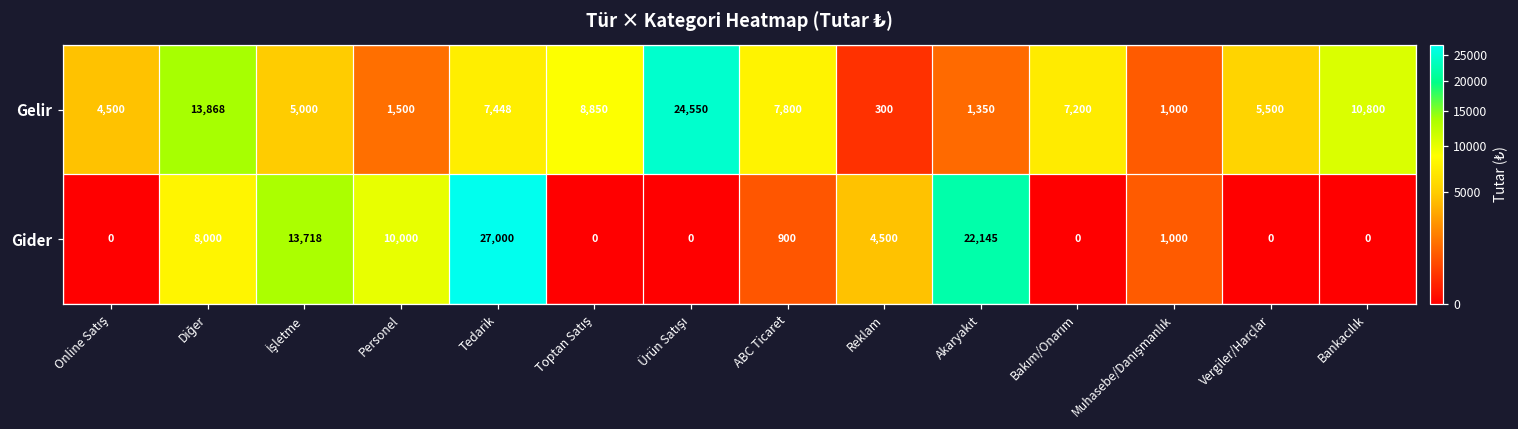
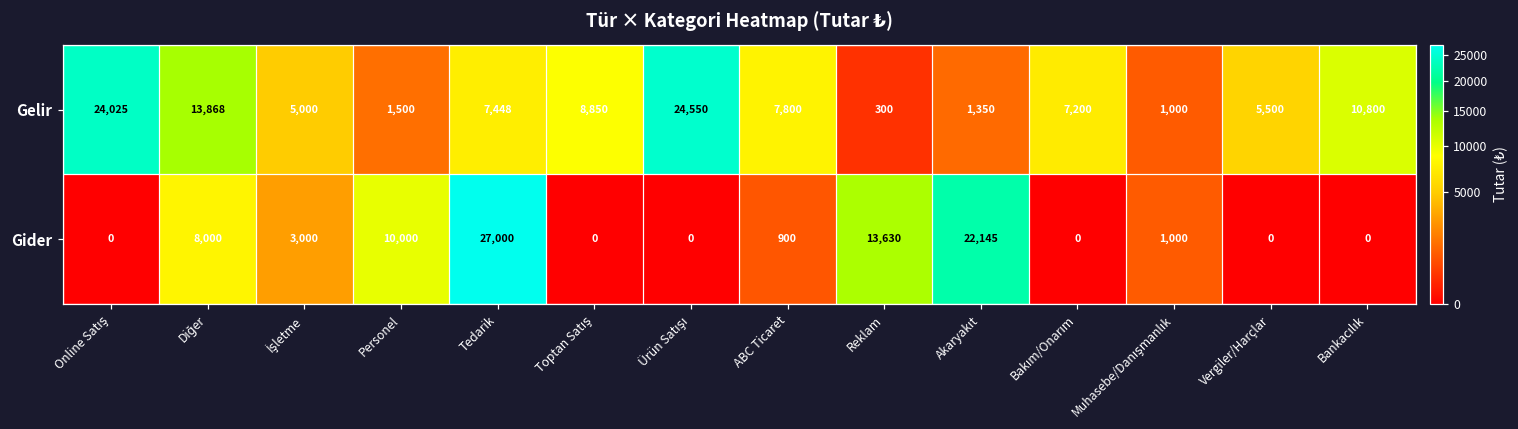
Gelir, Online Satış: 4,500 -> 24,025
Gider, İşletme: 13,718 -> 3,000
Gider, Reklam: 4,500 -> 13,630
